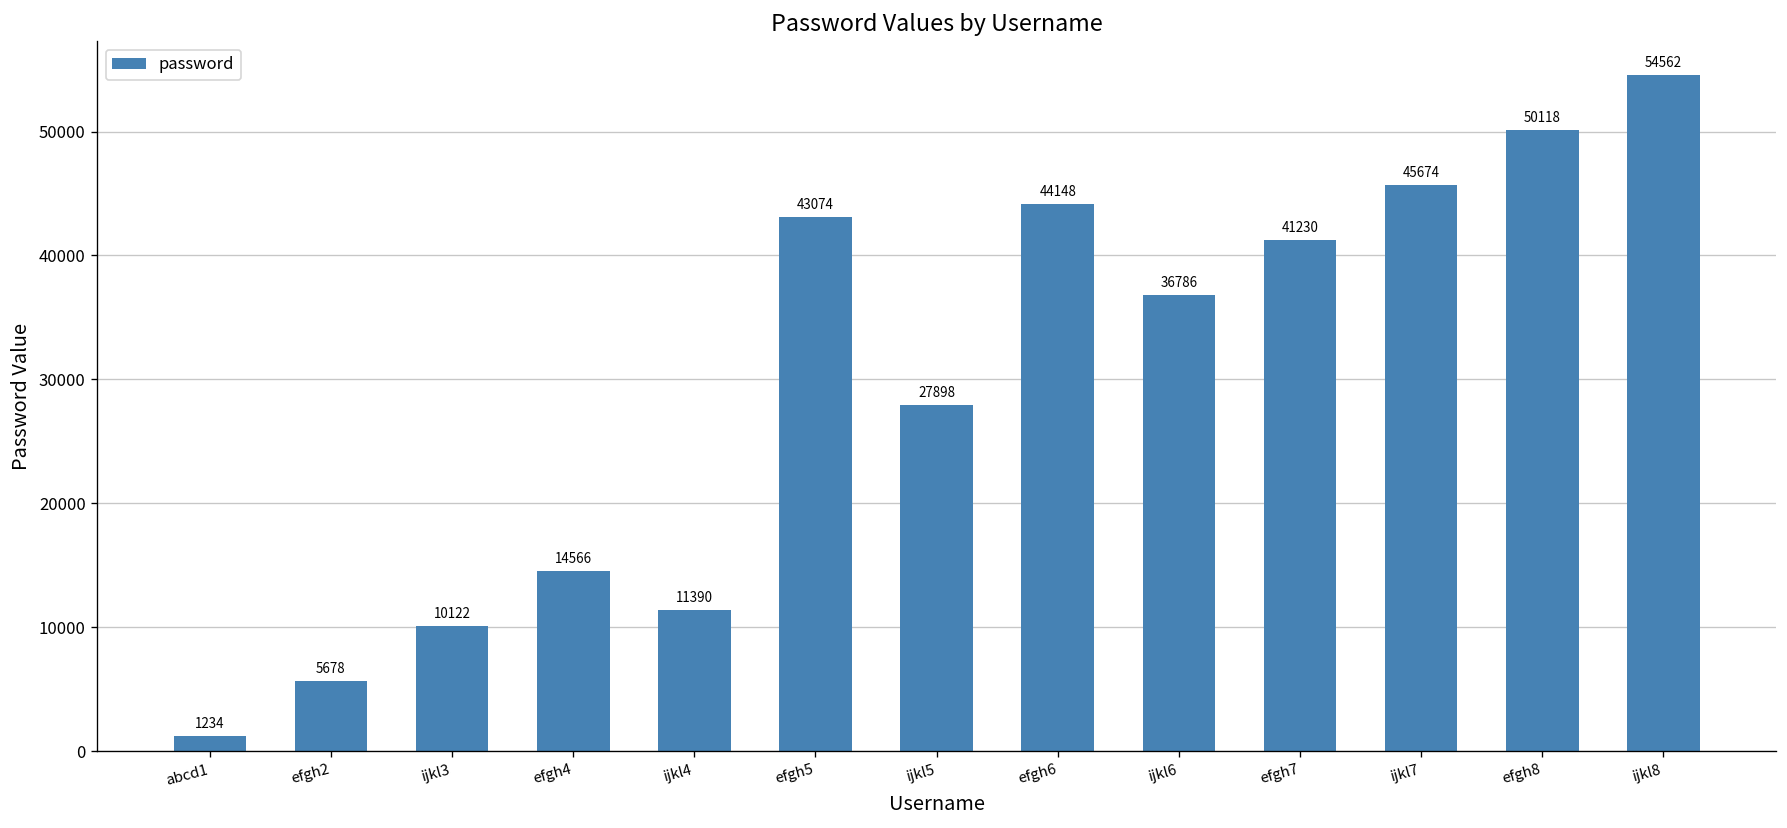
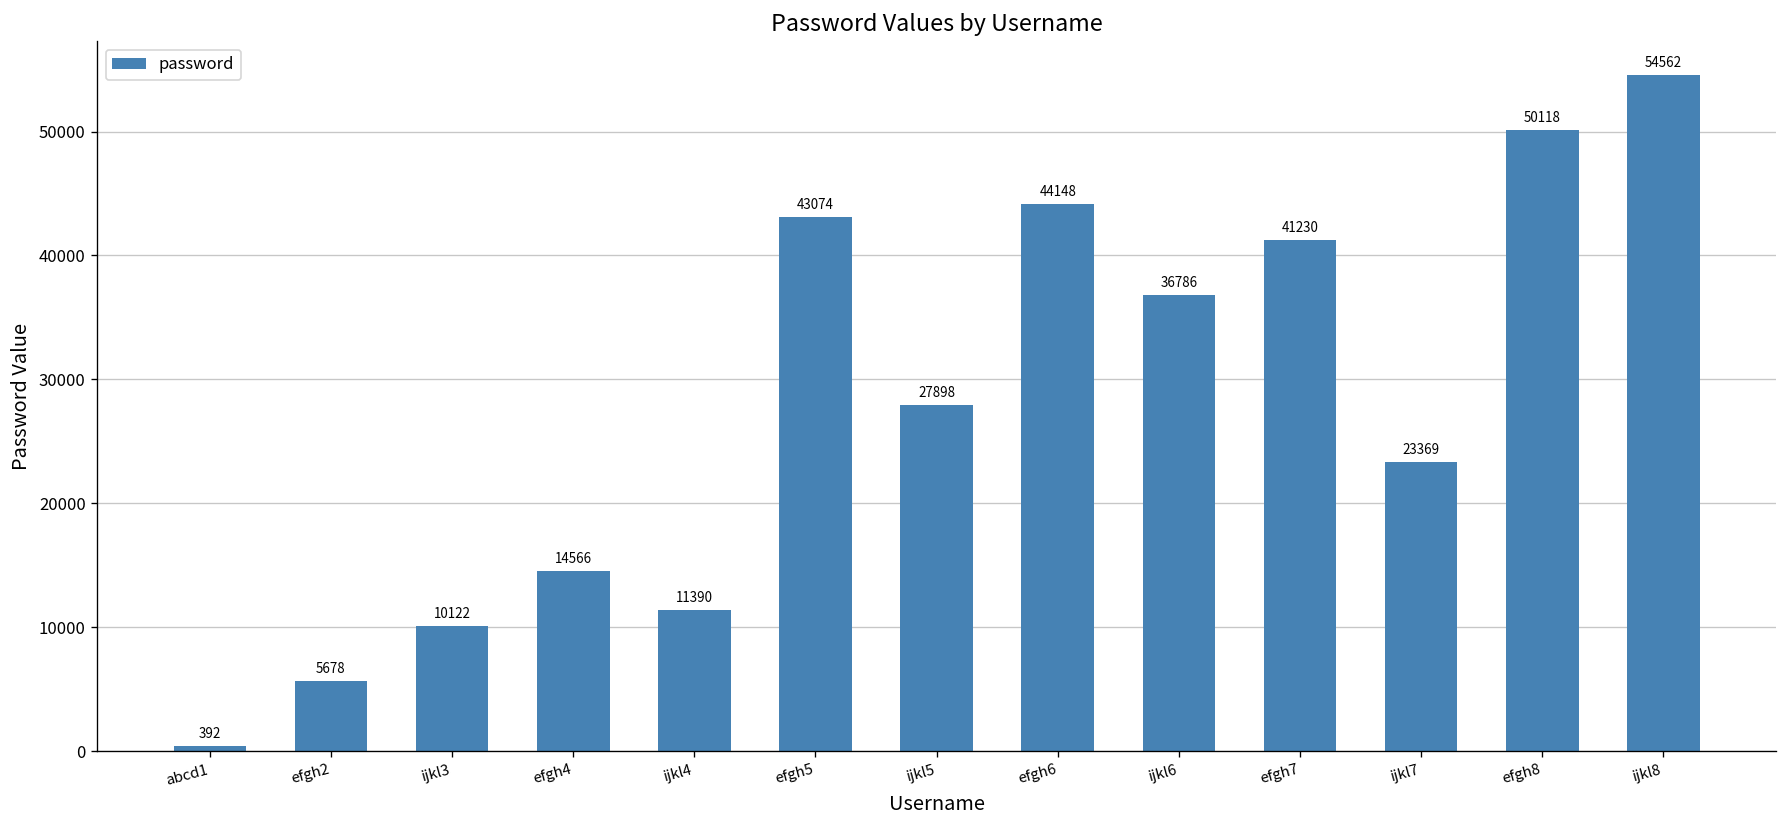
abcd1: 1234 -> 392
ijkl7: 45674 -> 23369
